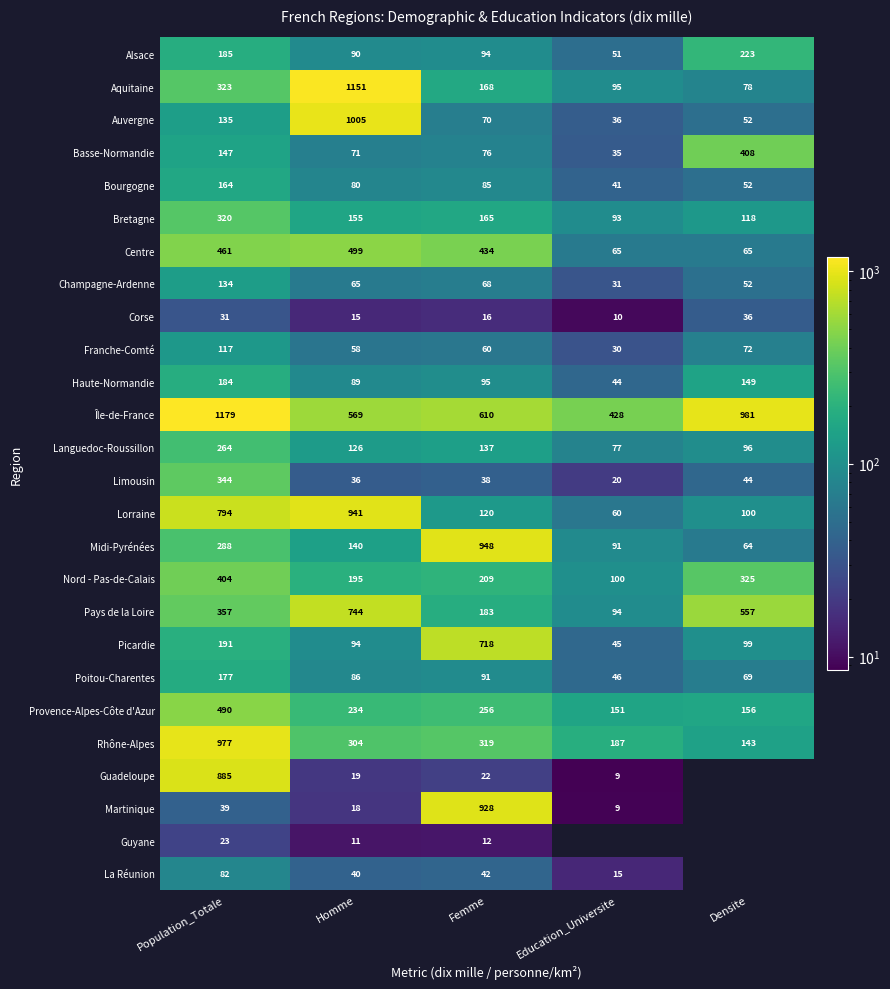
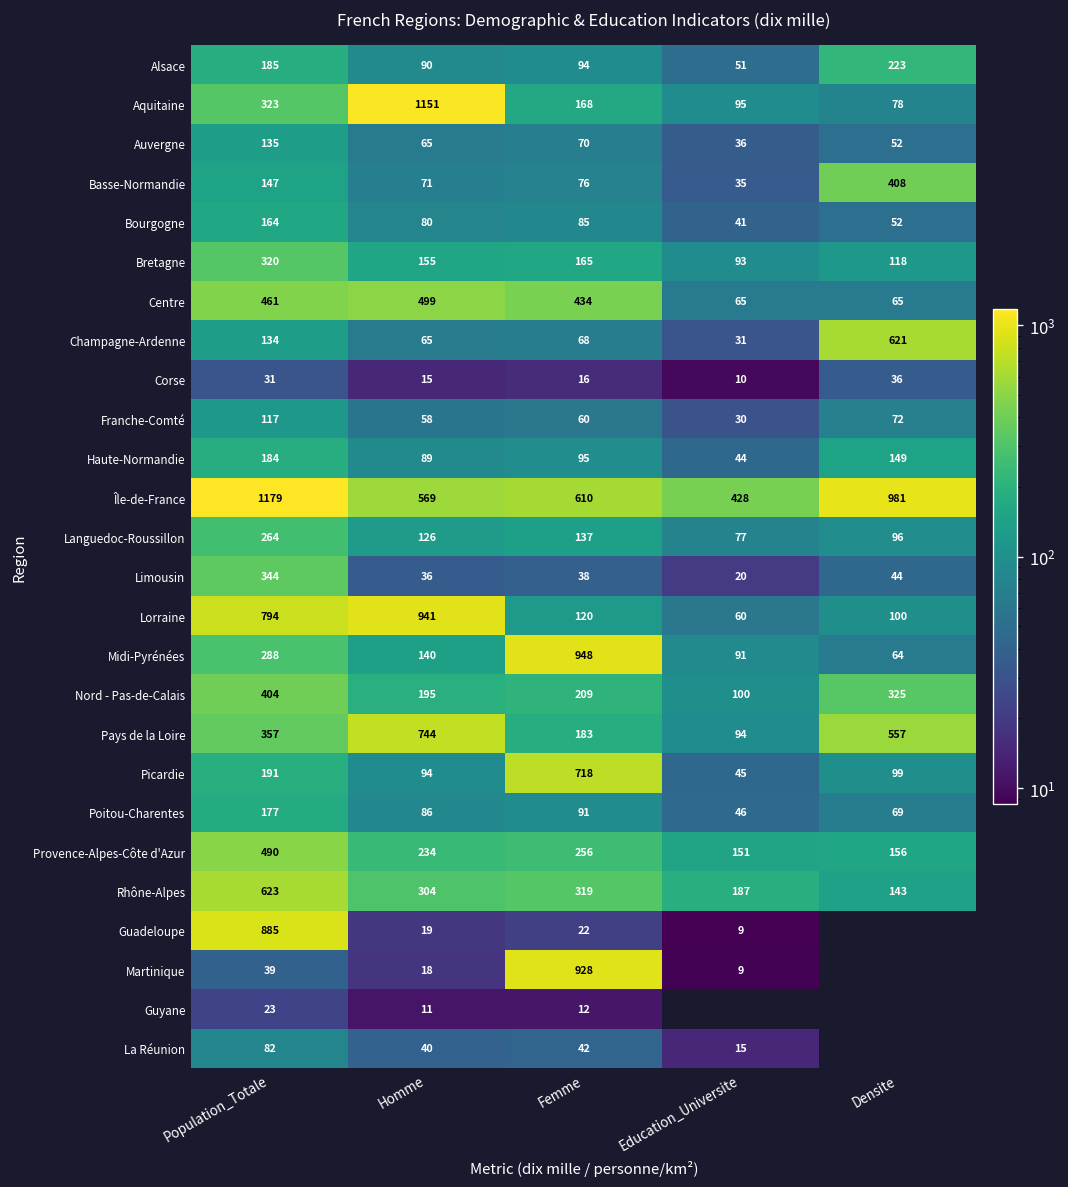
Auvergne, Homme: 1005 -> 65
Champagne-Ardenne, Densite: 52 -> 621
Rhône-Alpes, Population_Totale: 977 -> 623
